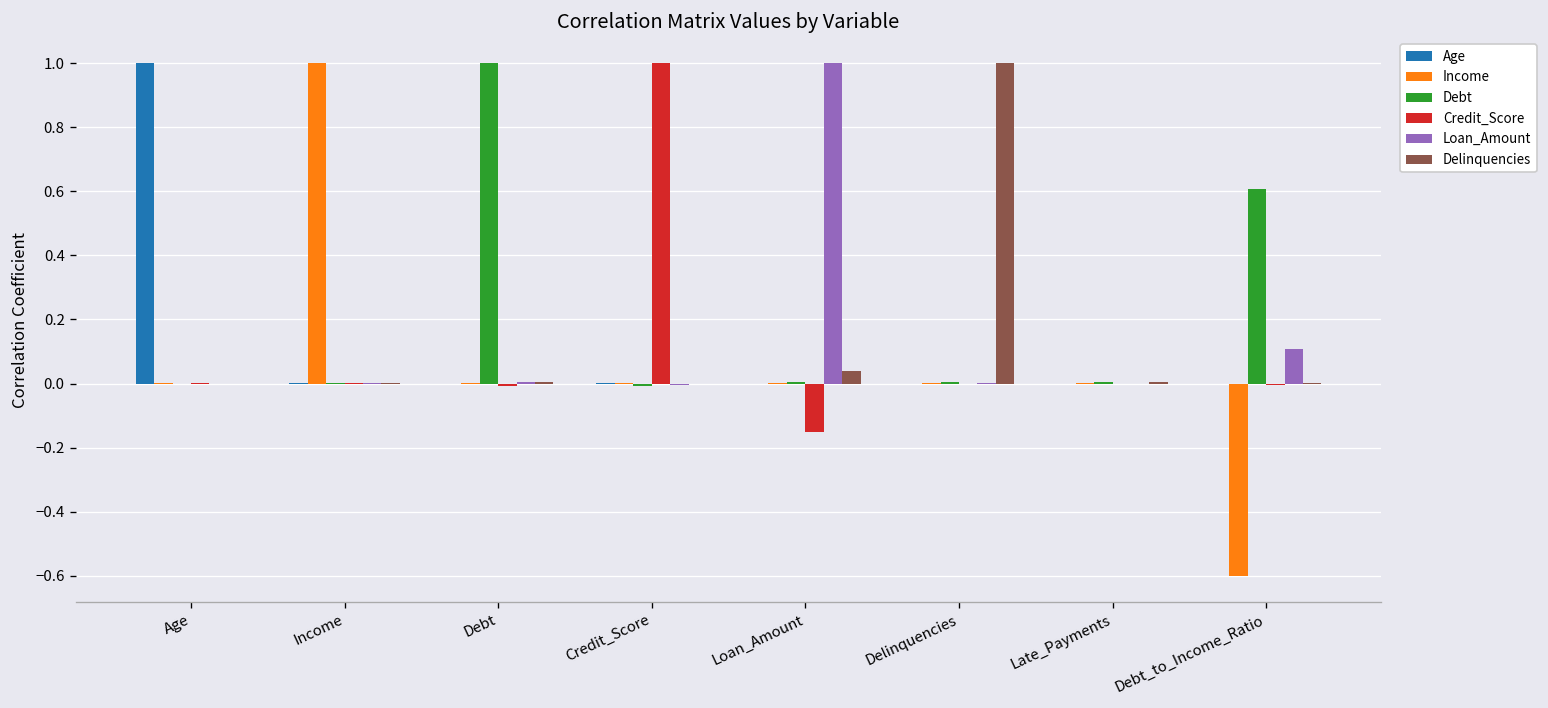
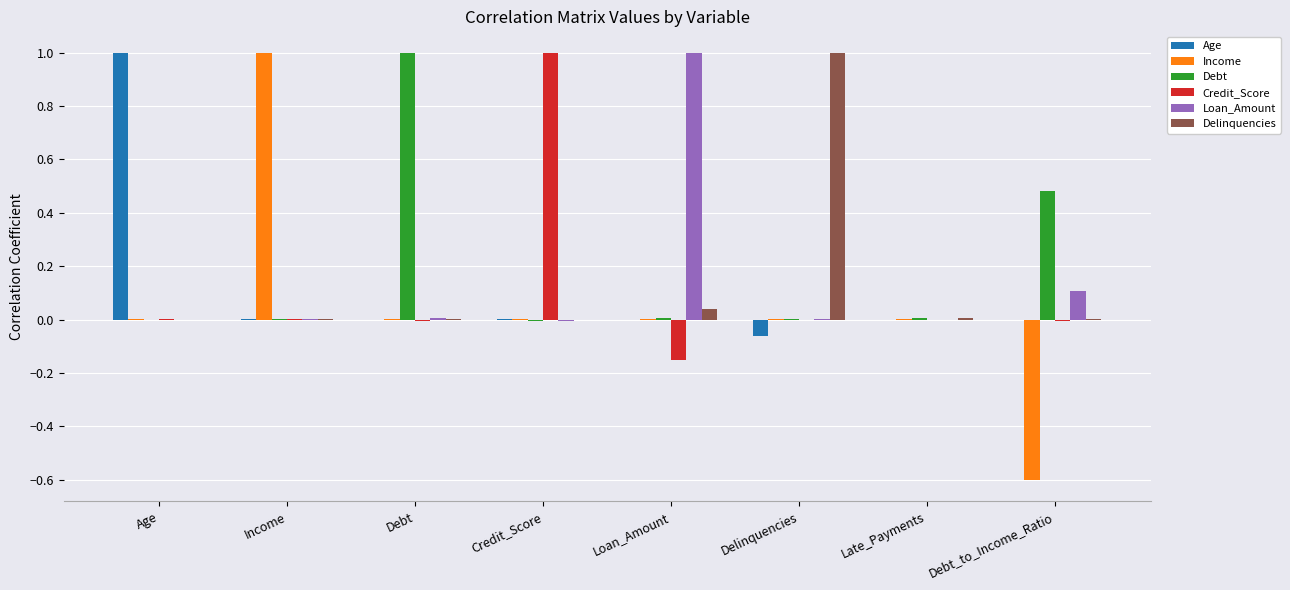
Age, Delinquencies: 0.00 -> -0.06
Debt, Debt_to_Income_Ratio: 0.61 -> 0.48
